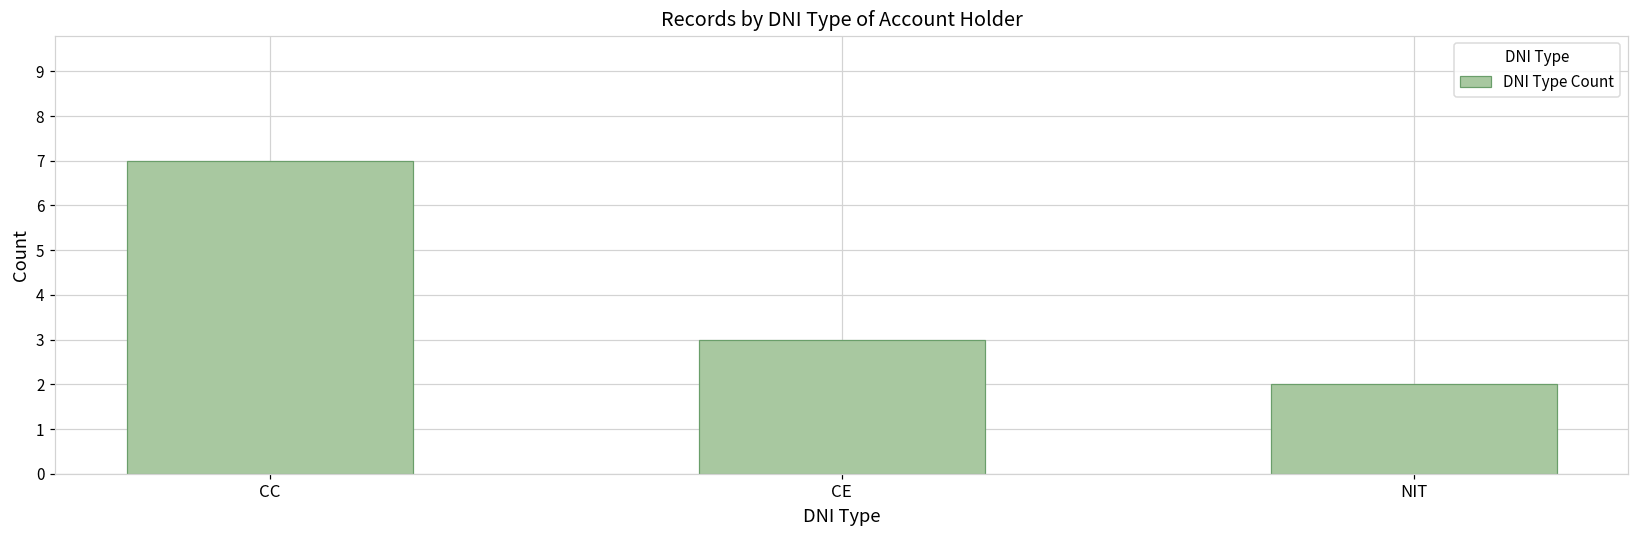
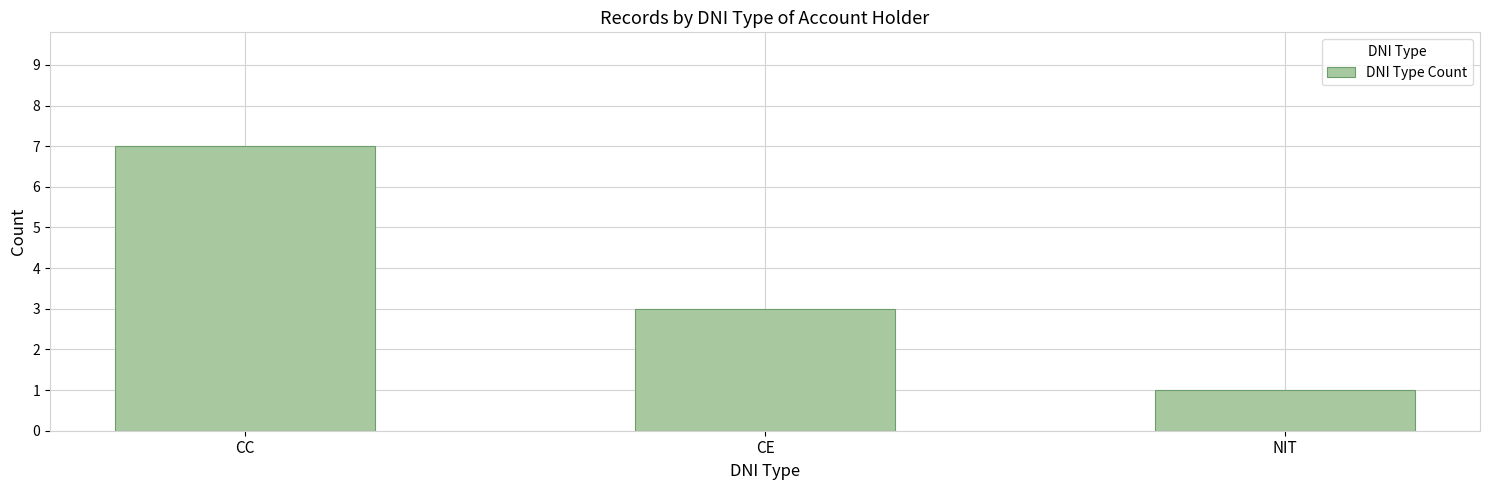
NIT: 2 -> 1
